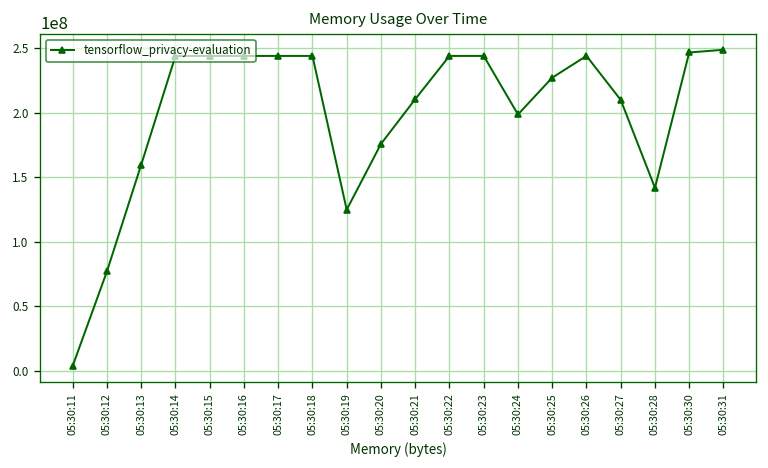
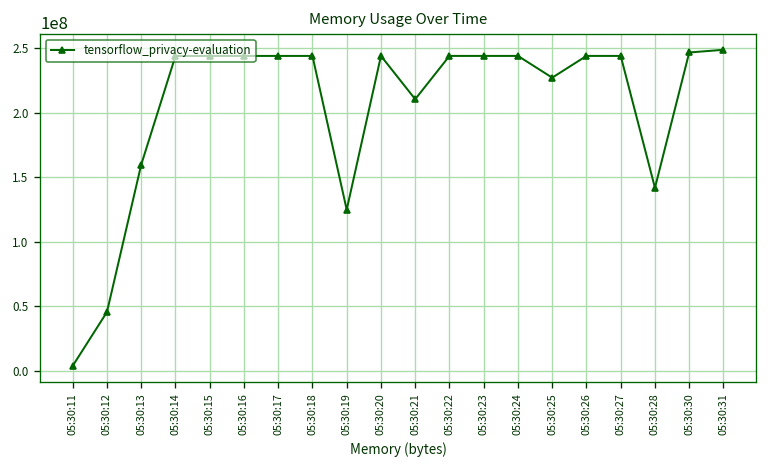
05:30:12: 77000000 -> 46000000
05:30:20: 176000000 -> 244000000
05:30:24: 199000000 -> 244000000
05:30:27: 210000000 -> 244000000
